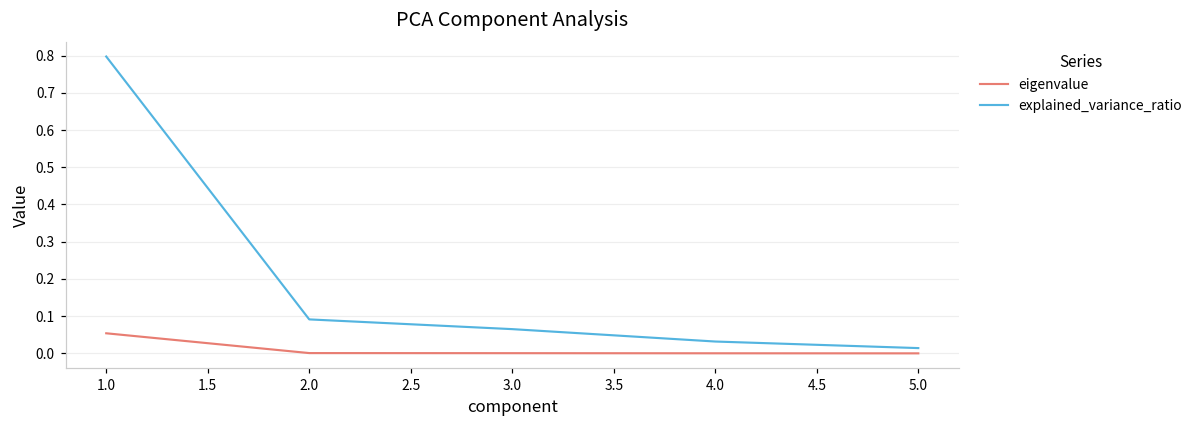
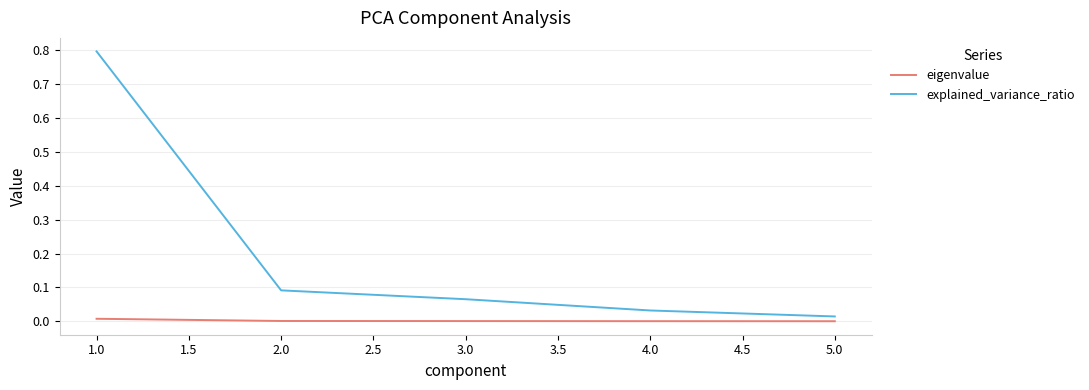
eigenvalue, 1.0: 0.05 -> 0.01
